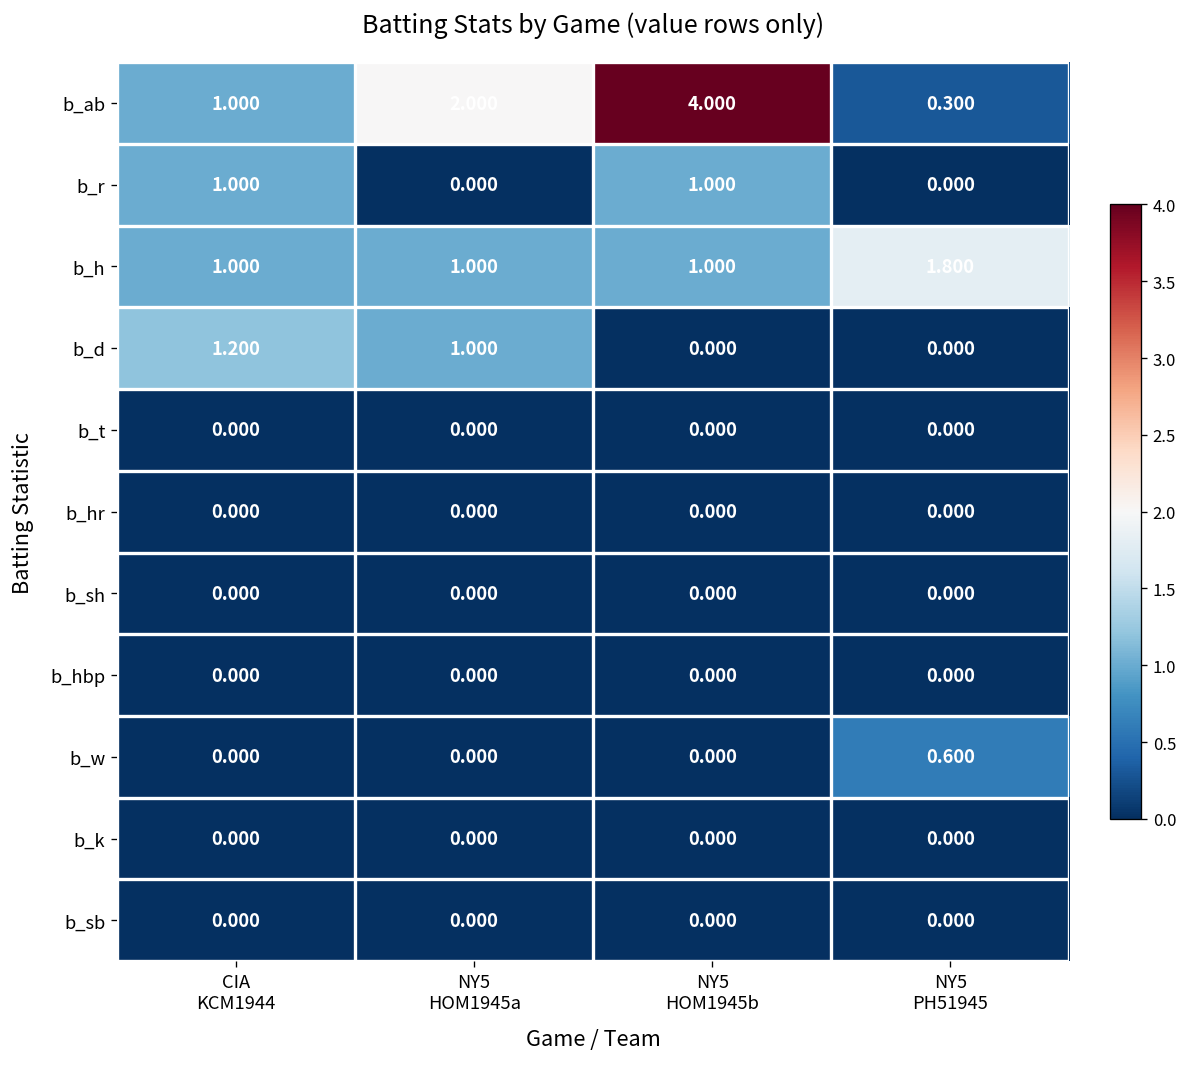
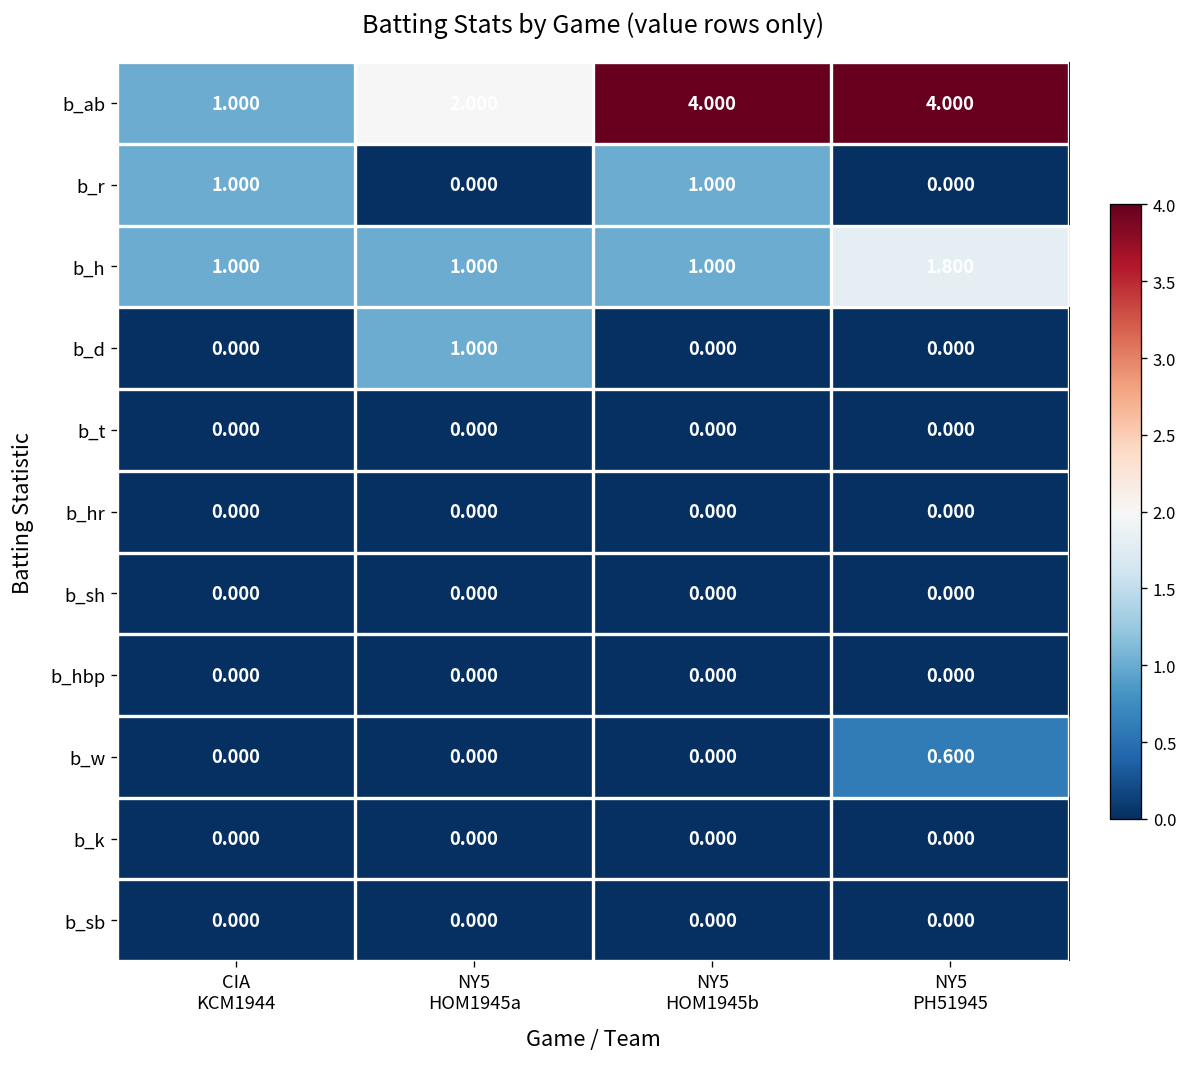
b_ab, NY5 PH51945: 0.300 -> 4.000
b_d, CIA KCM1944: 1.200 -> 0.000
